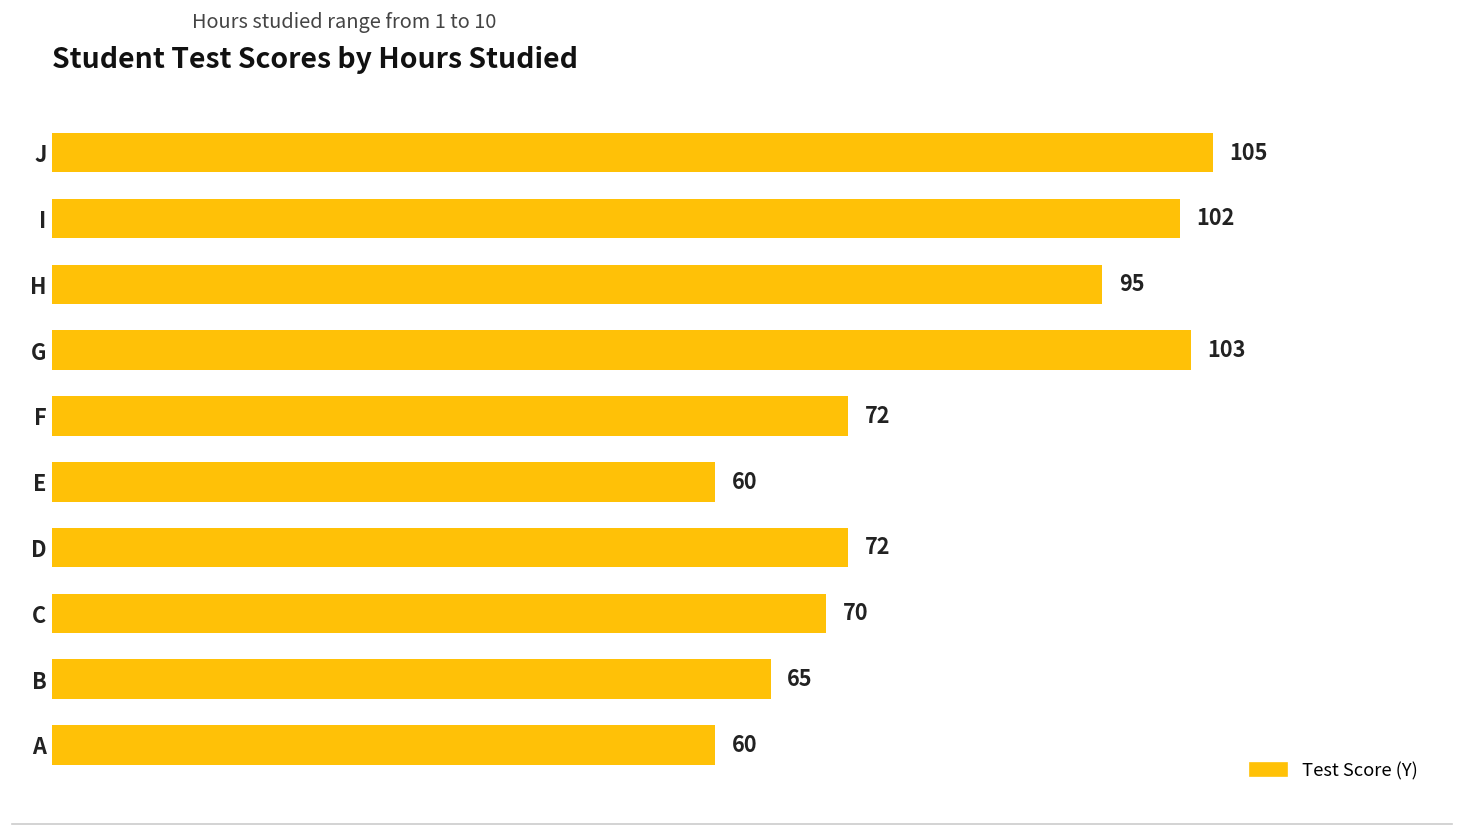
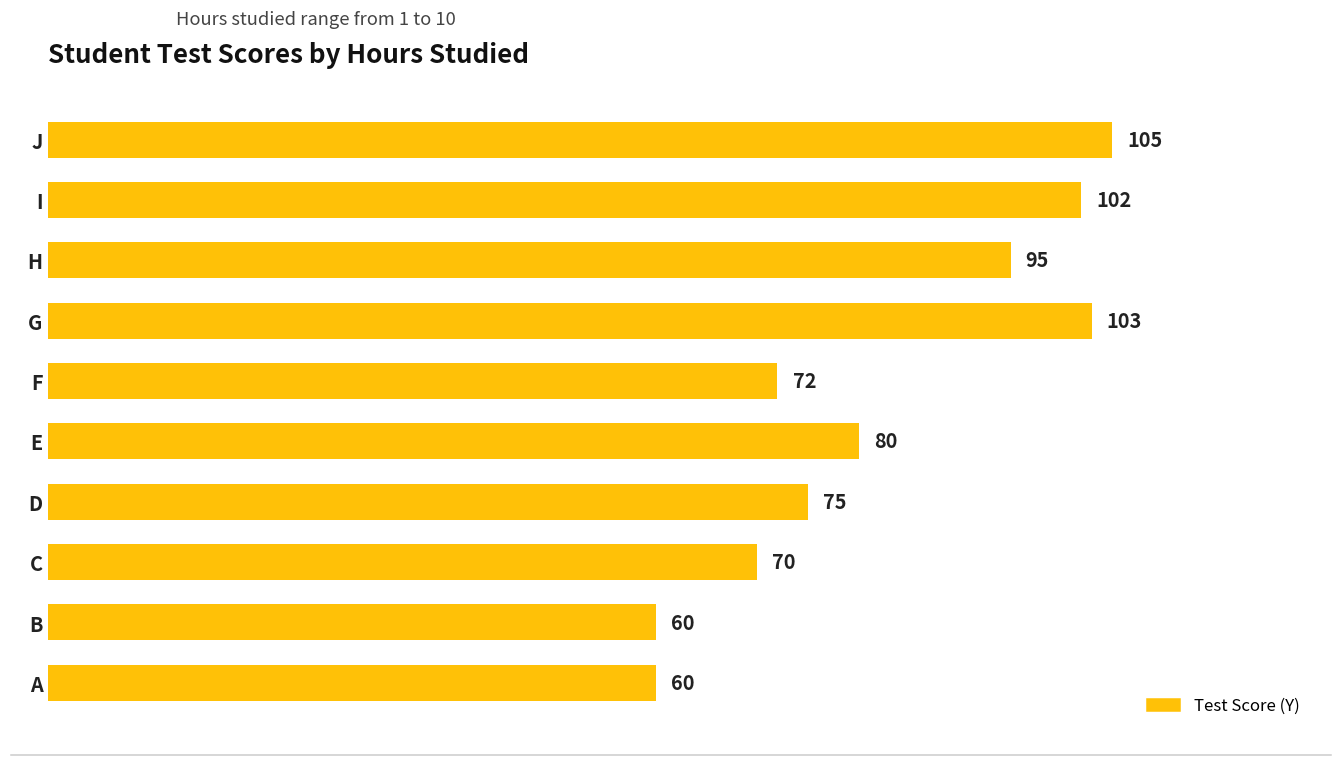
E: 60 -> 80
D: 72 -> 75
B: 65 -> 60
